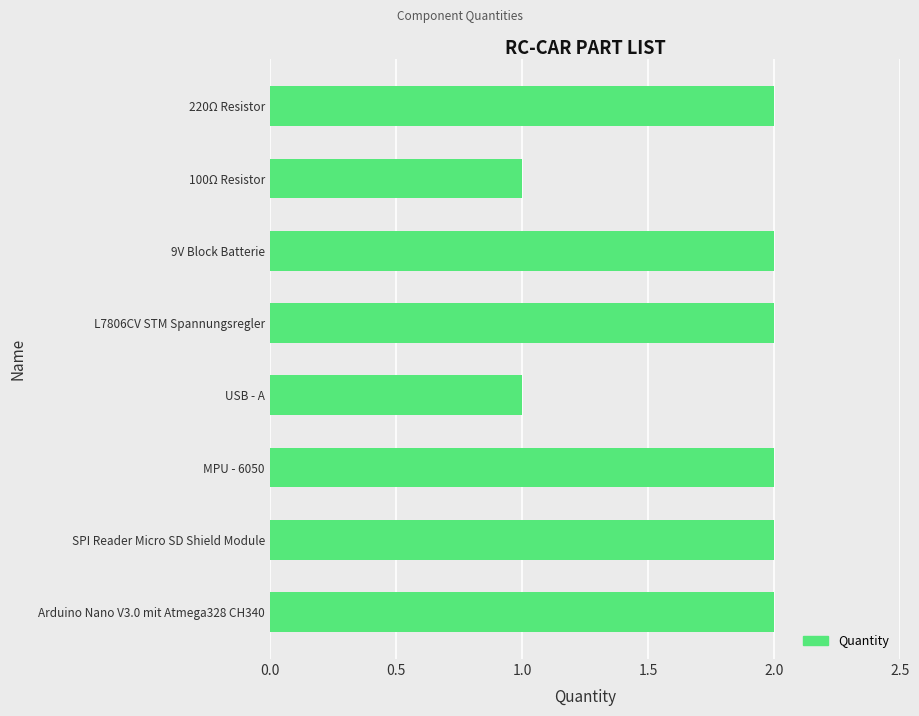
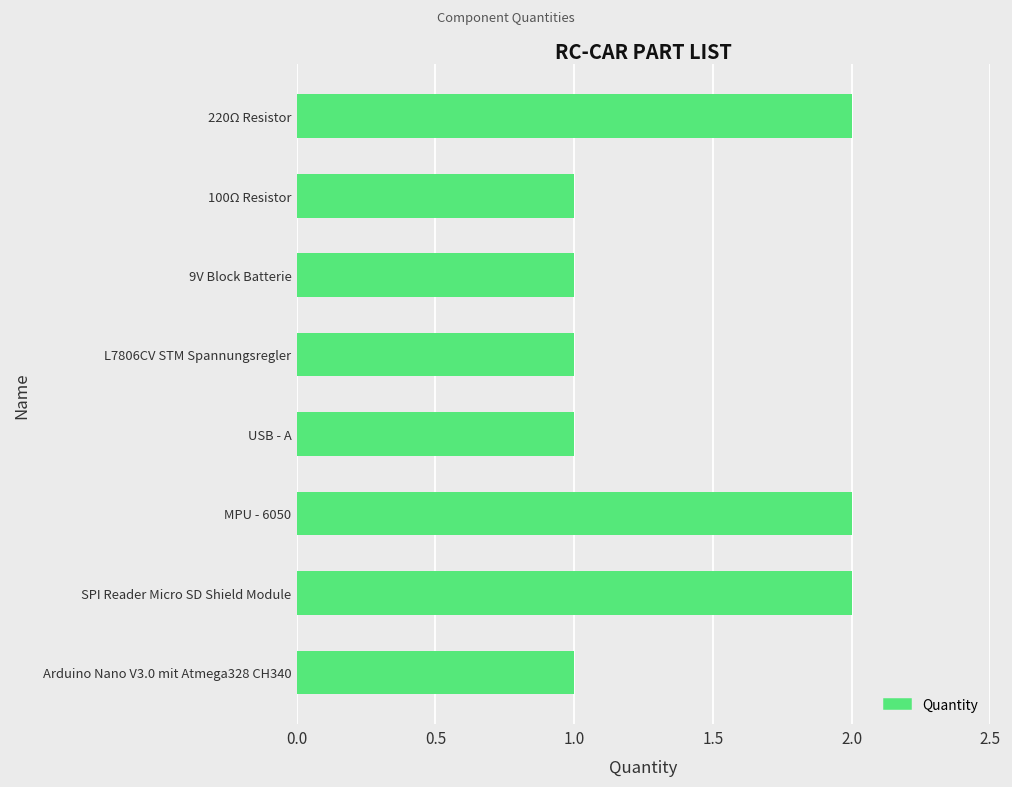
9V Block Batterie: 2 -> 1
L7806CV STM Spannungsregler: 2 -> 1
Arduino Nano V3.0 mit Atmega328 CH340: 2 -> 1
